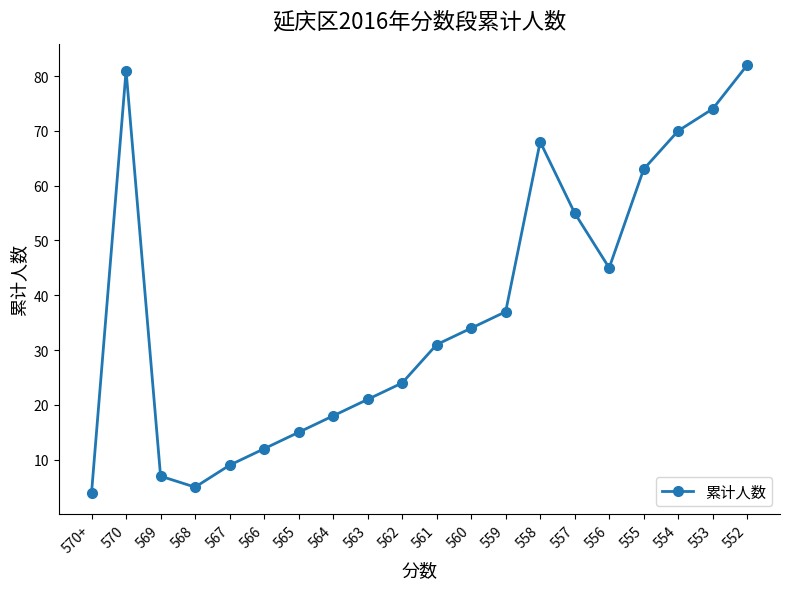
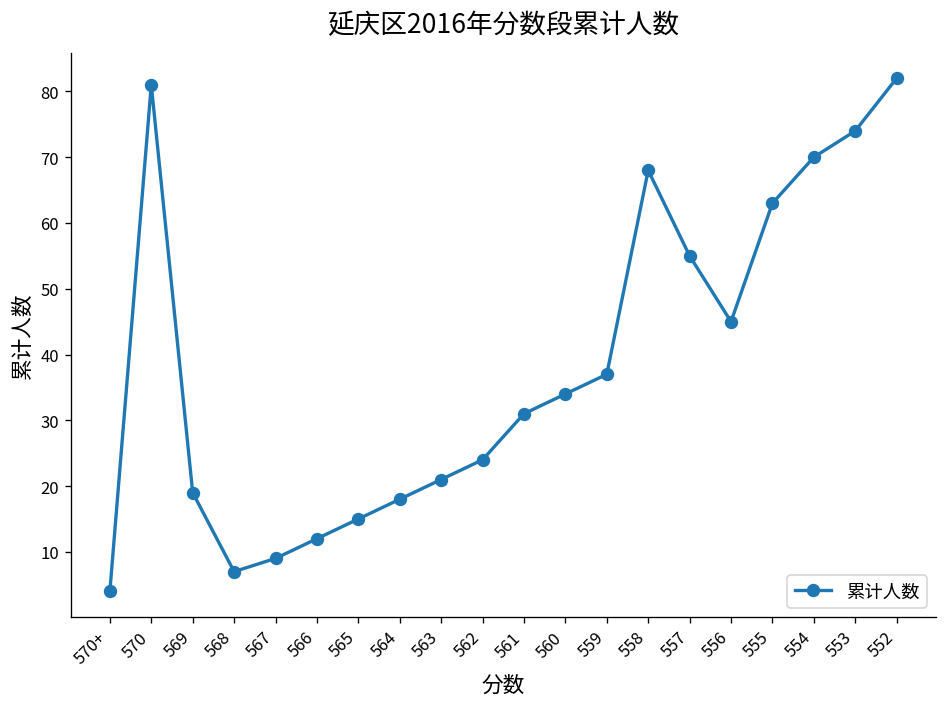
569: 7 -> 19
568: 5 -> 7
